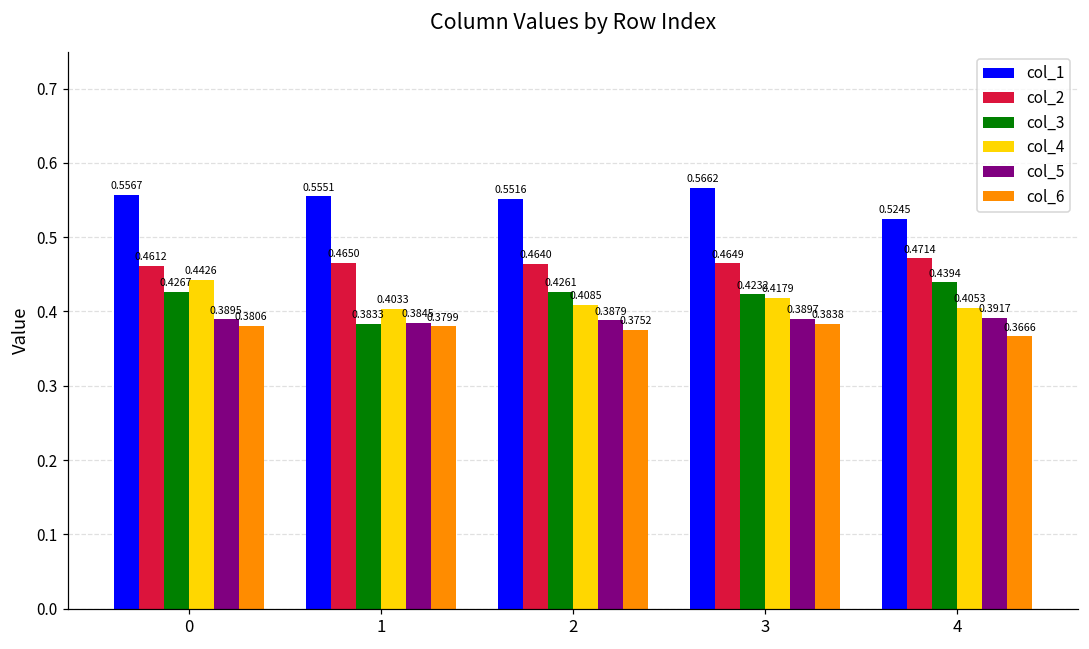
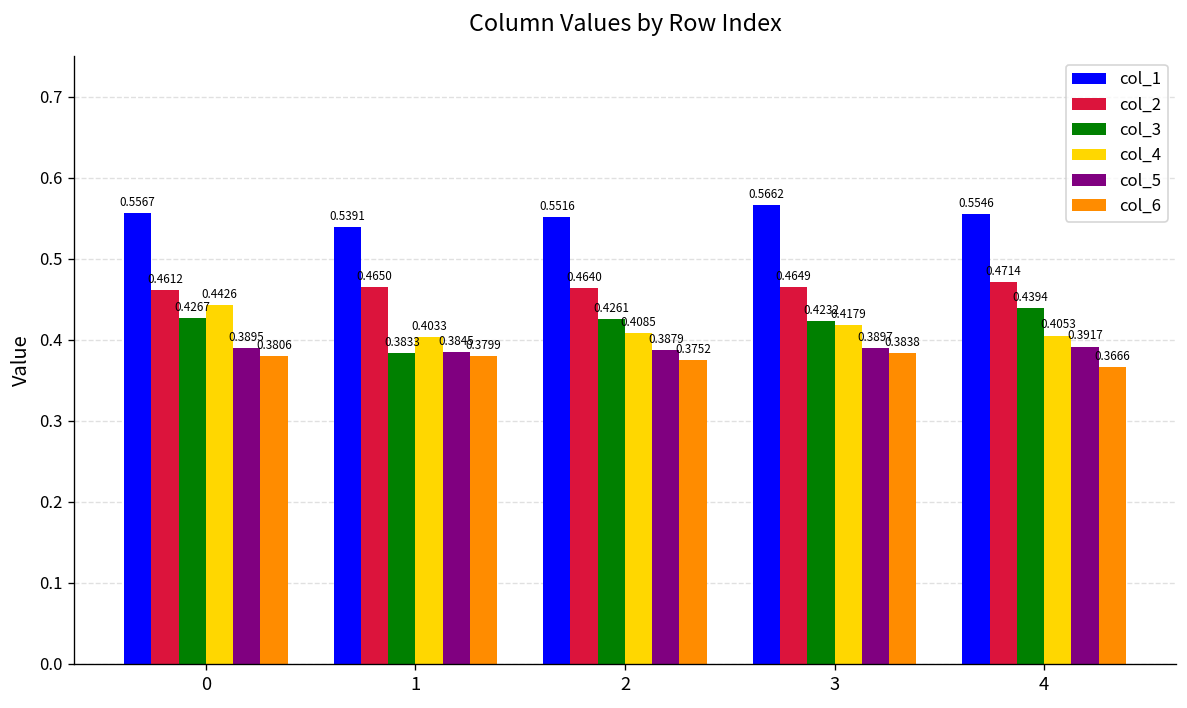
col_1, 1: 0.5551 -> 0.5391
col_1, 4: 0.5245 -> 0.5546
